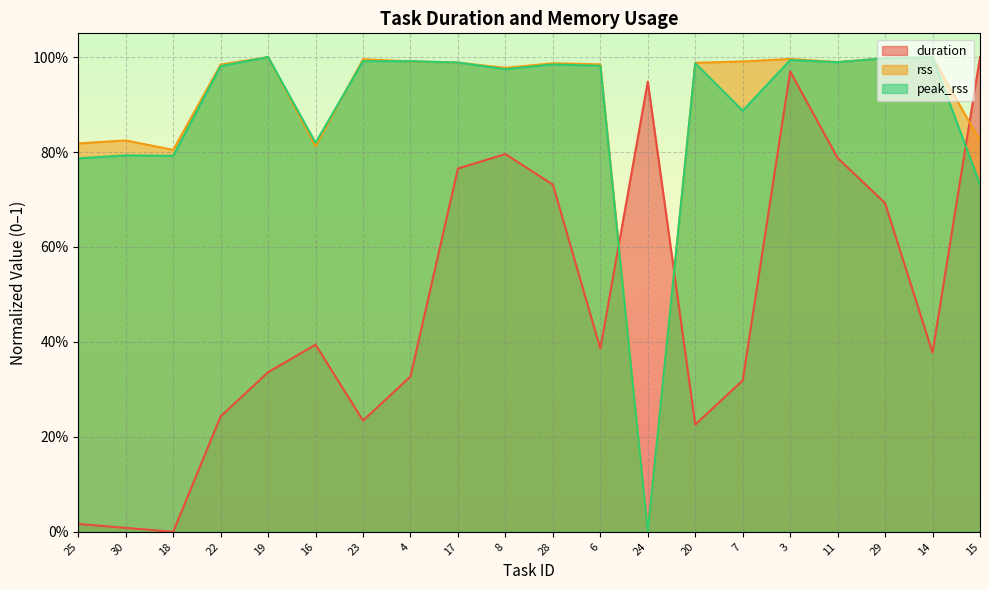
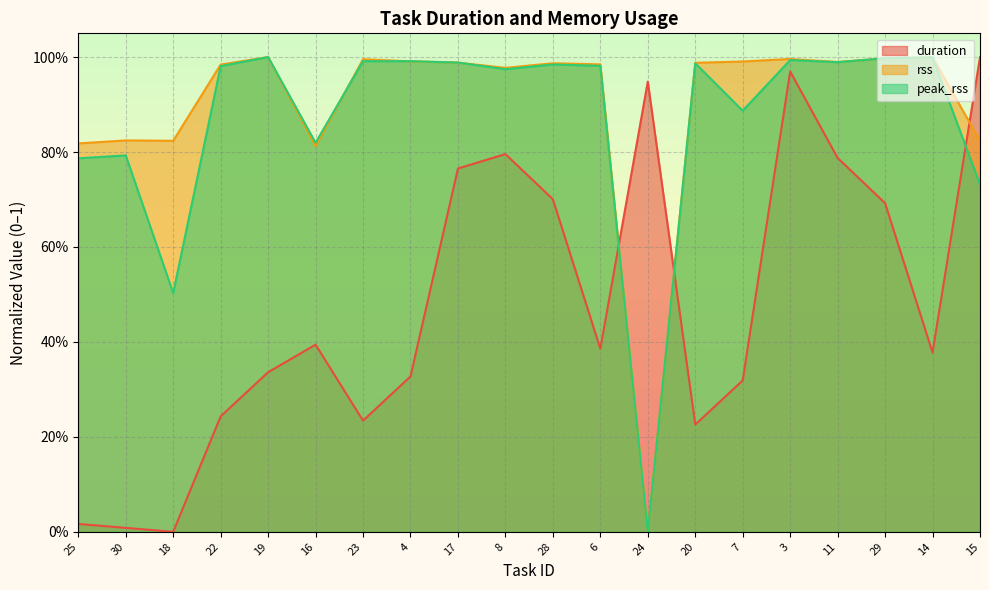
rss, 18: 80% -> 82%
peak_rss, 18: 79% -> 50%
duration, 28: 73% -> 70%
